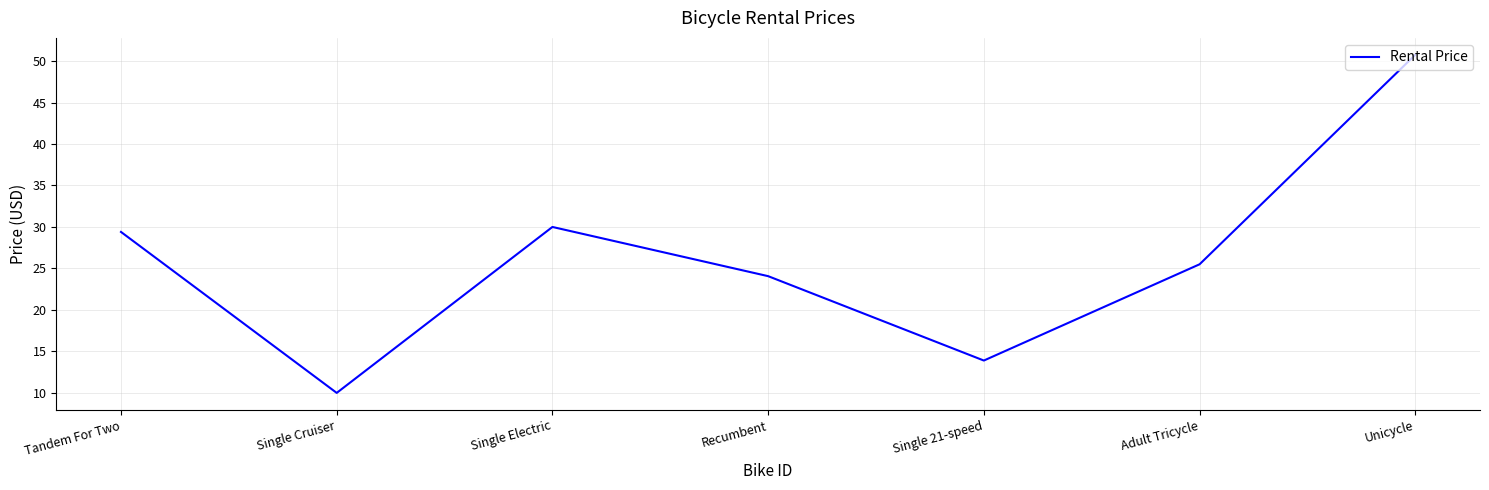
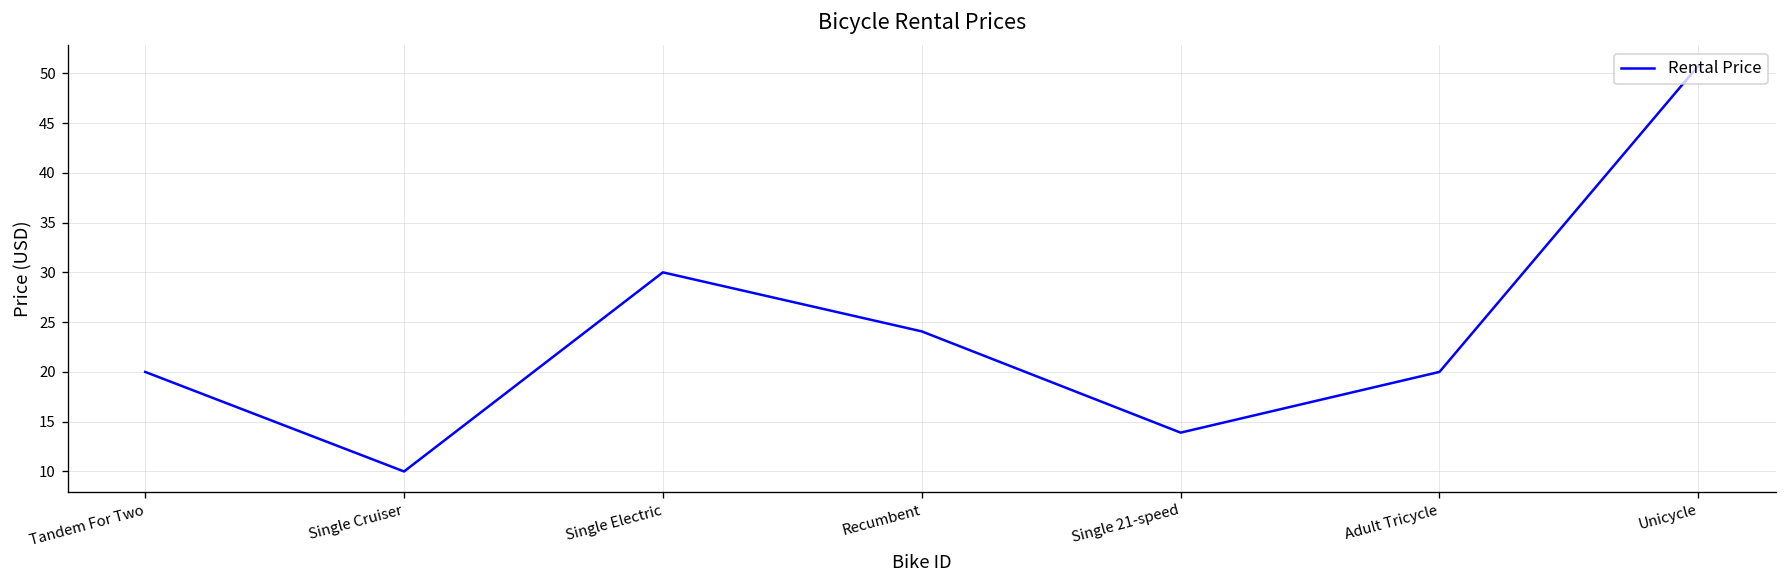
Tandem For Two: 29 -> 20
Adult Tricycle: 26 -> 20
